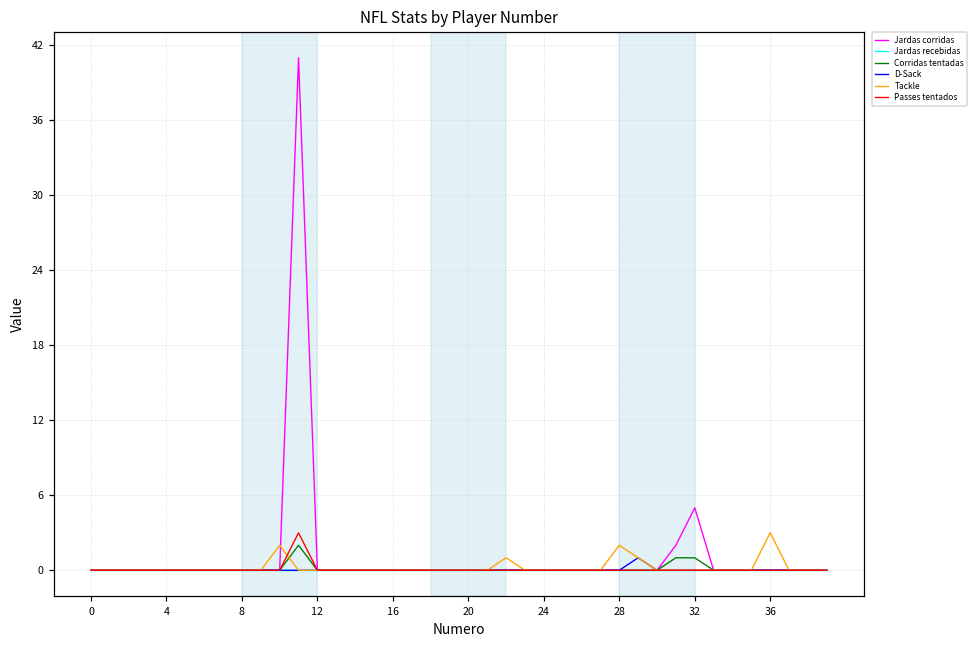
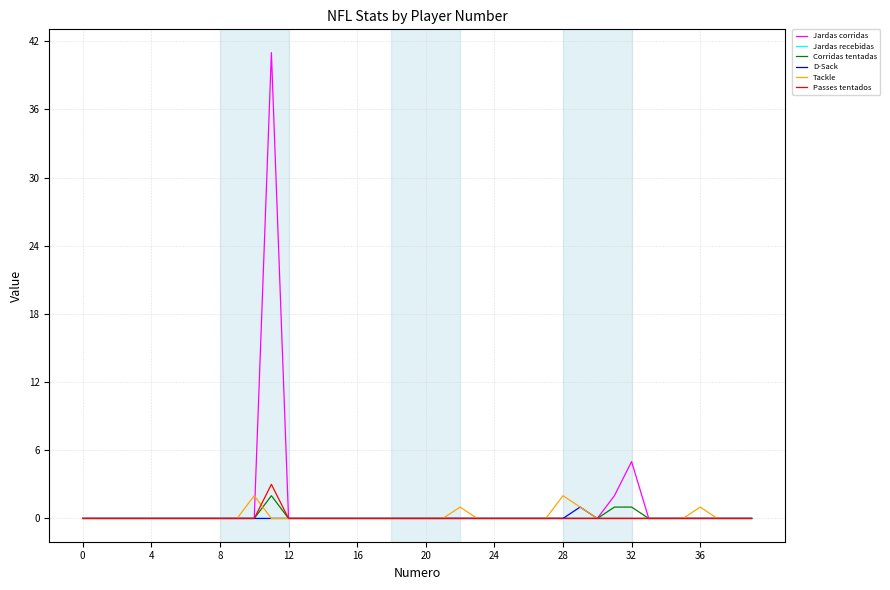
Tackle, 36: 3 -> 1
